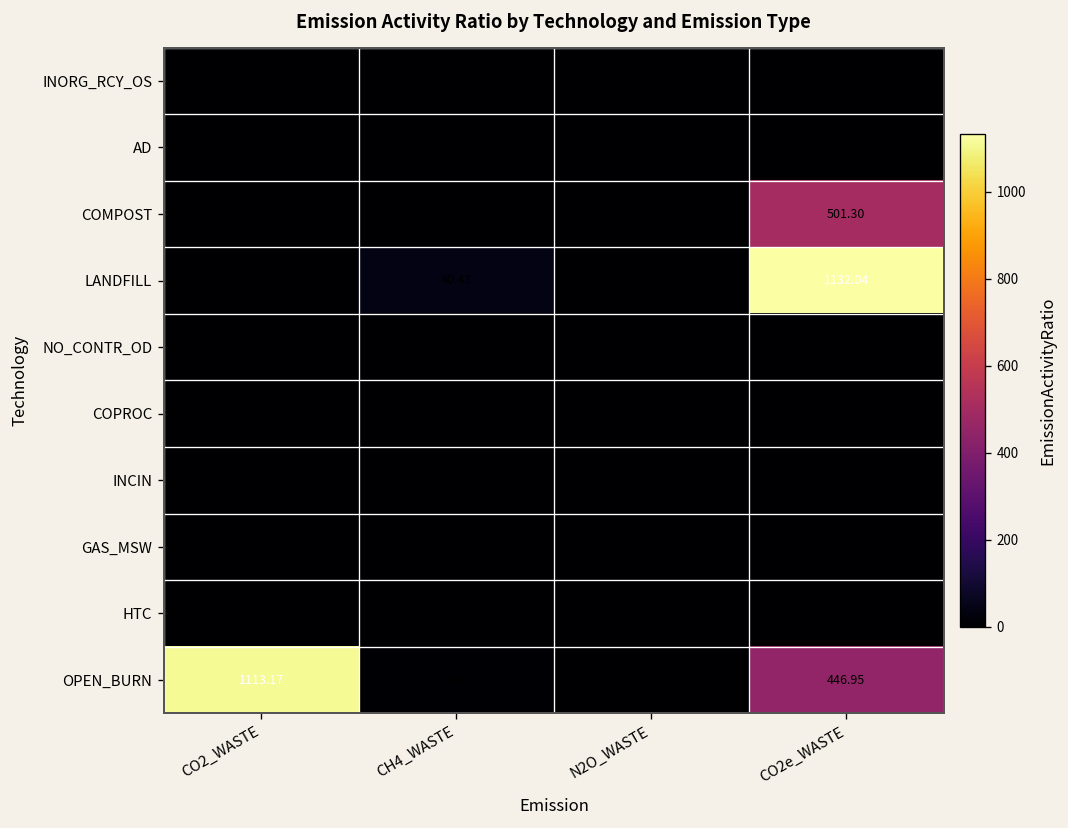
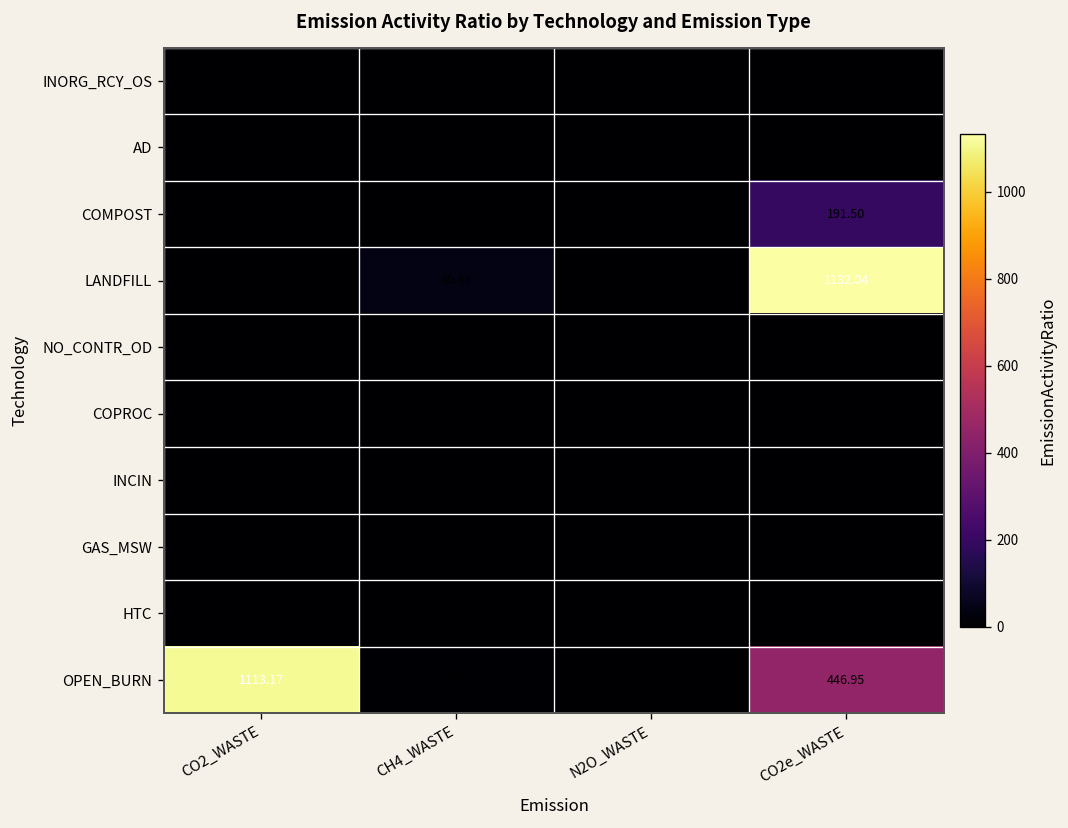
COMPOST, CO2e_WASTE: 501.30 -> 191.50
